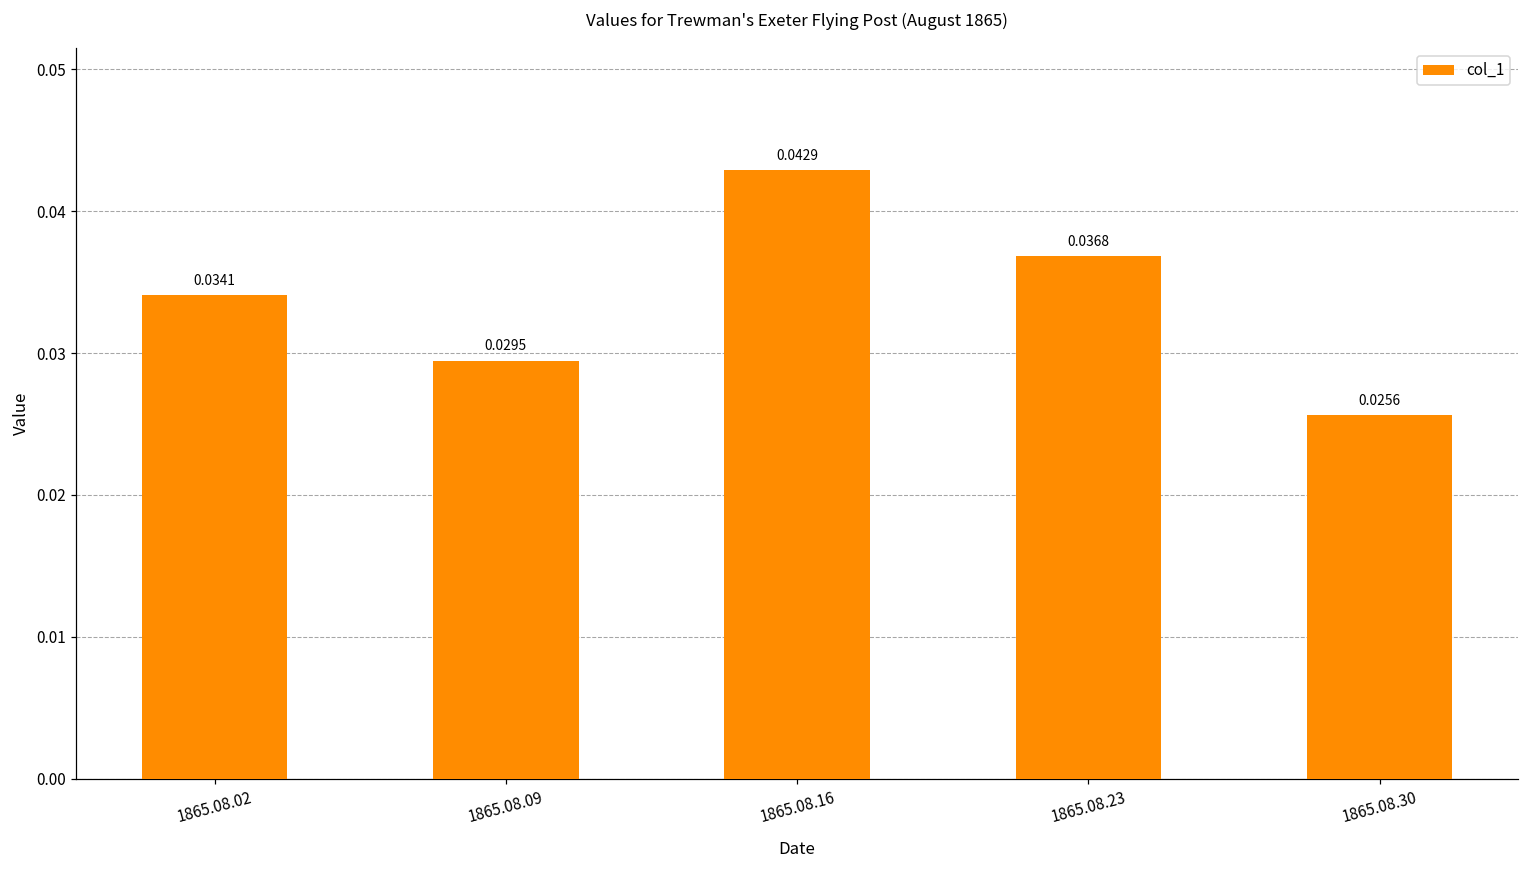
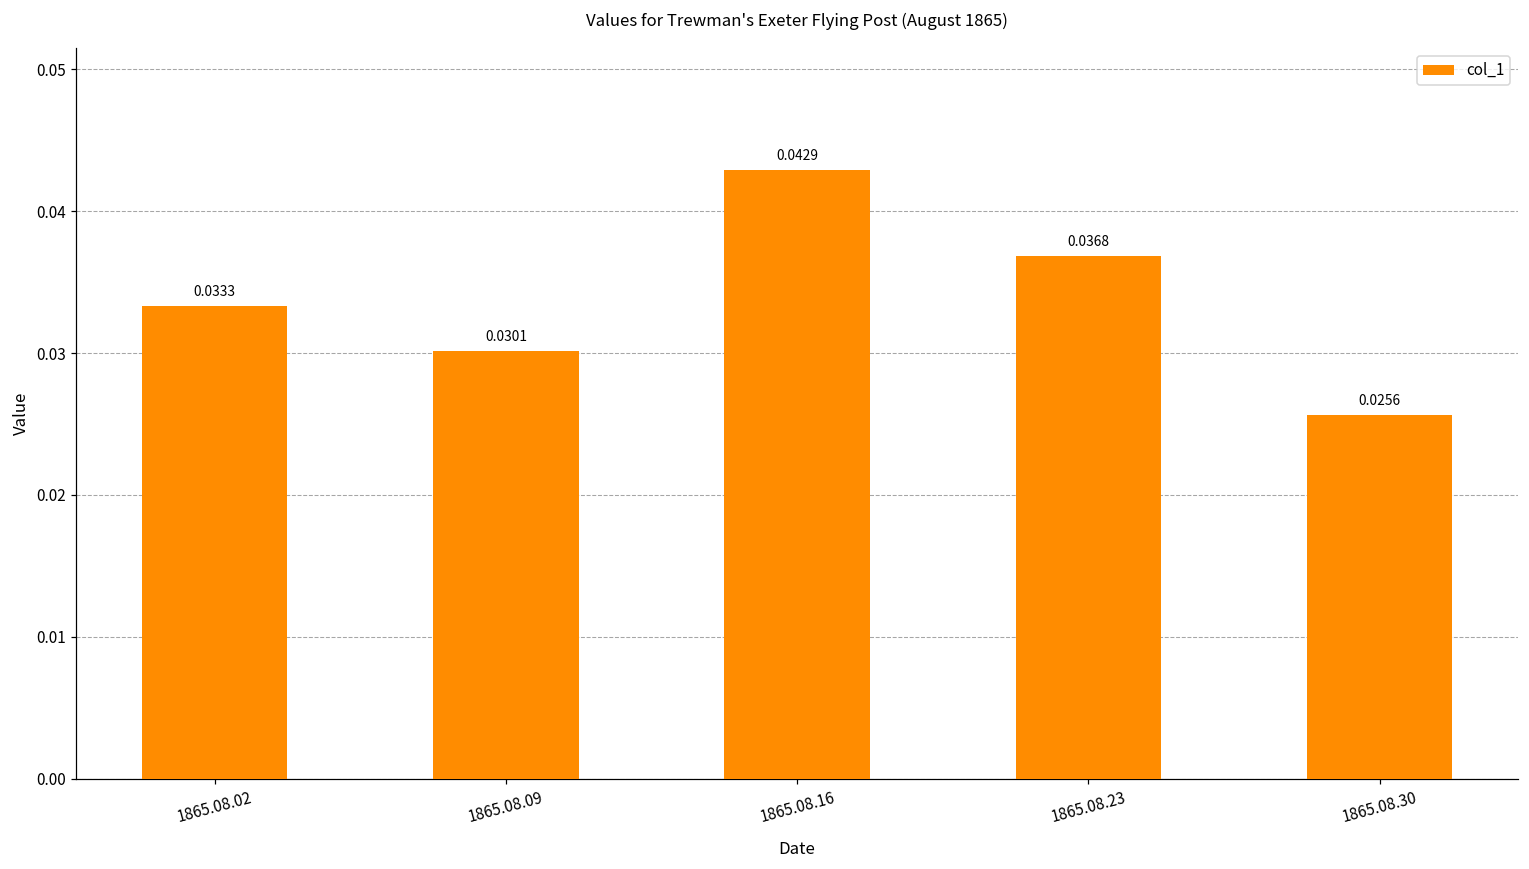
1865.08.02: 0.0341 -> 0.0333
1865.08.09: 0.0295 -> 0.0301
